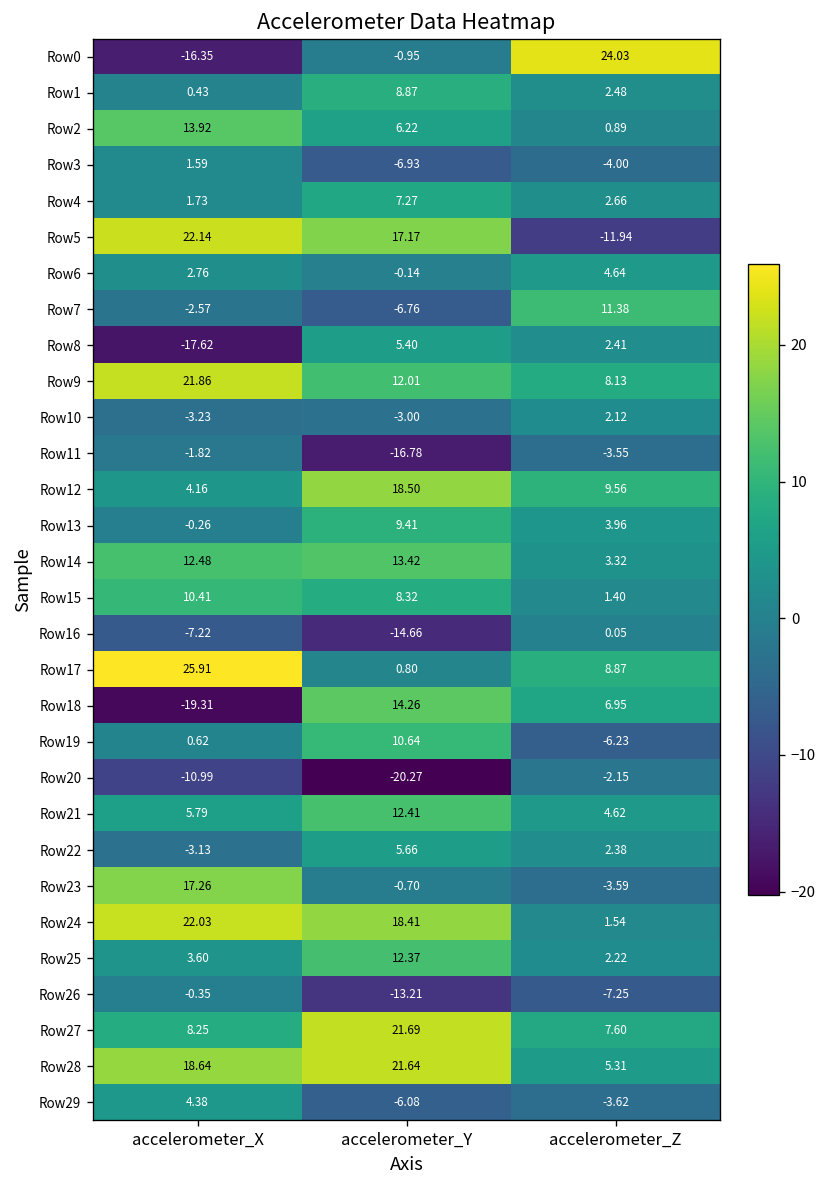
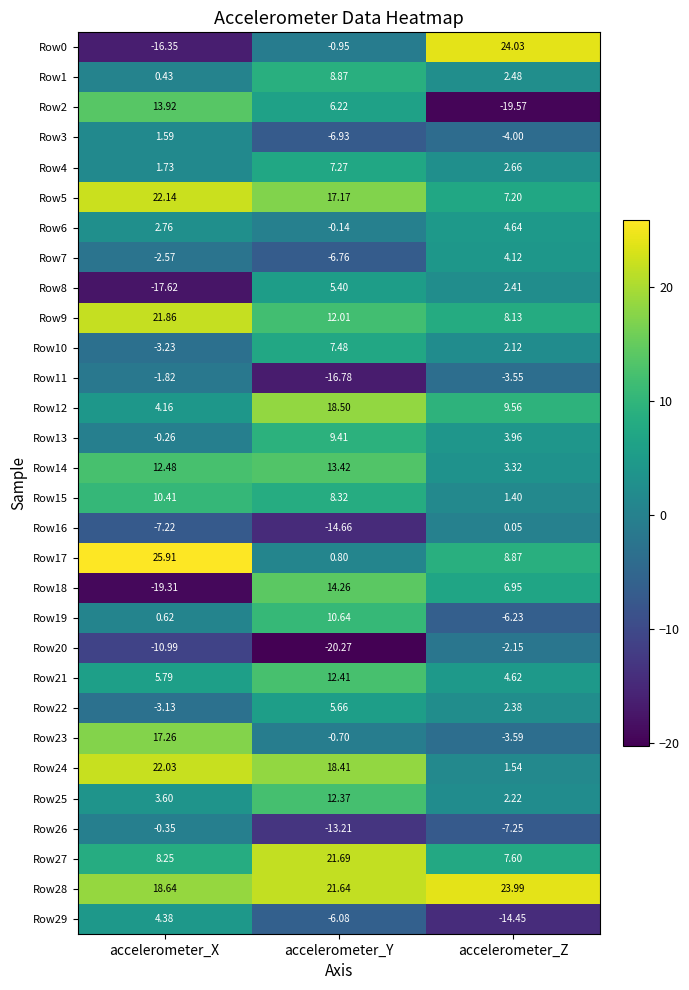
Row2, accelerometer_Z: 0.89 -> -19.57
Row5, accelerometer_Z: -11.94 -> 7.20
Row7, accelerometer_Z: 11.38 -> 4.12
Row10, accelerometer_Y: -3.00 -> 7.48
Row28, accelerometer_Z: 5.31 -> 23.99
Row29, accelerometer_Z: -3.62 -> -14.45
